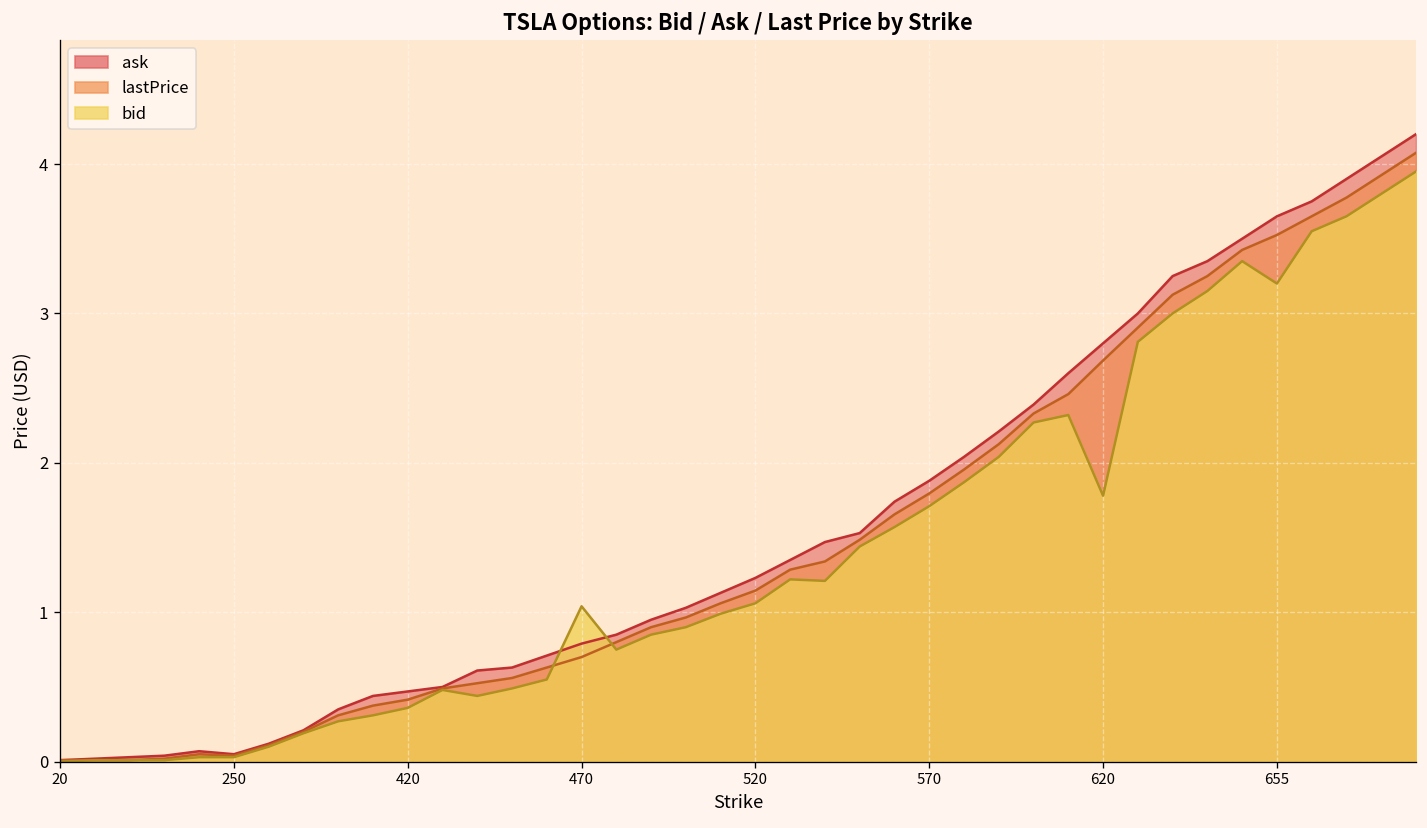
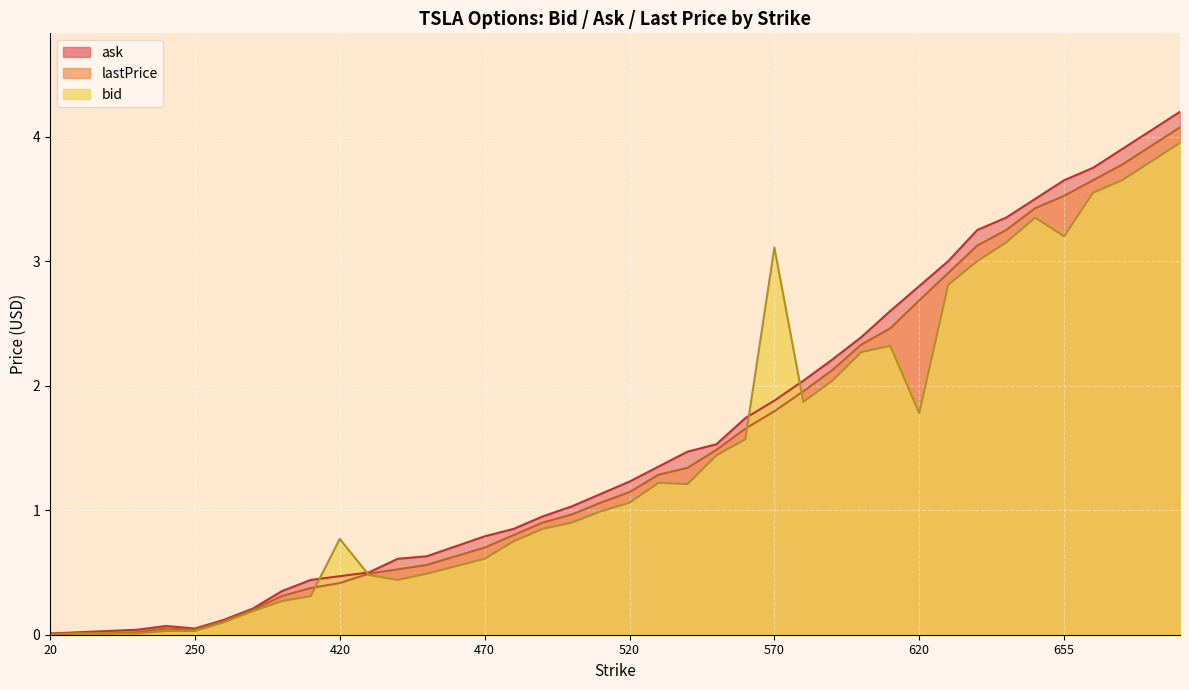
bid, 420: 0.36 -> 0.77
bid, 470: 1.04 -> 0.61
bid, 570: 1.71 -> 3.11
